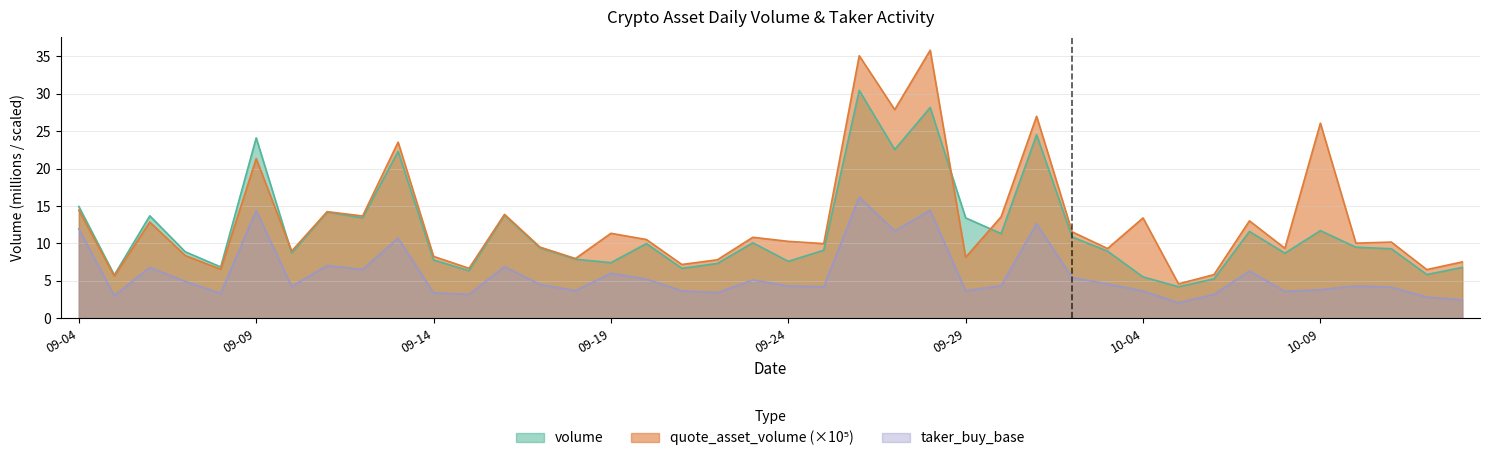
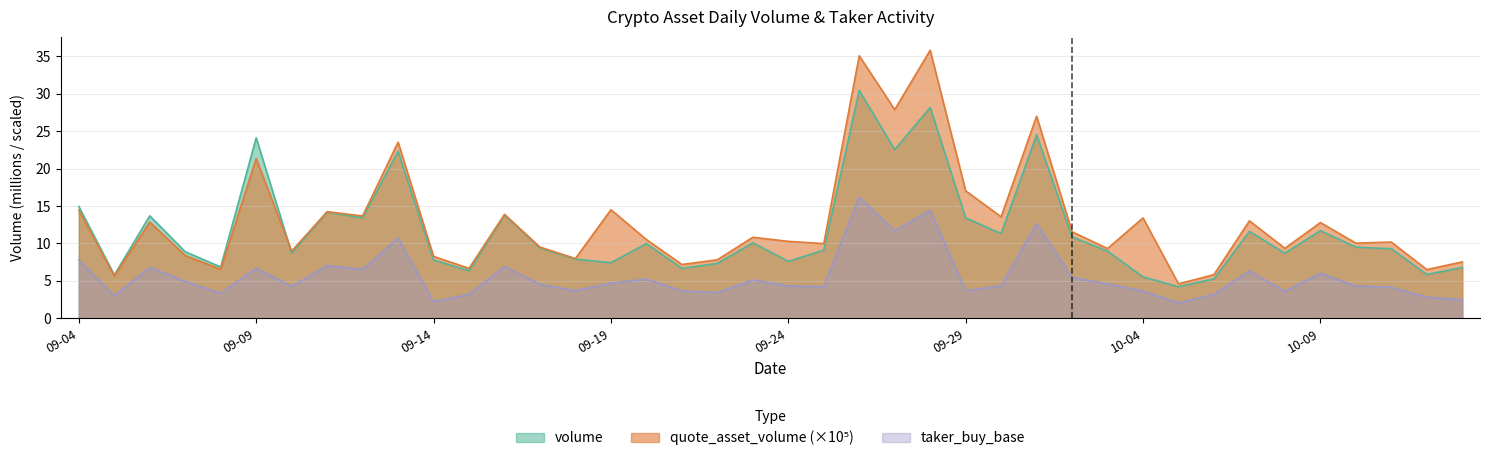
taker_buy_base, 09-04: 12 -> 8
taker_buy_base, 09-09: 14 -> 7
taker_buy_base, 09-14: 3 -> 2
quote_asset_volume (×10⁵), 09-19: 11 -> 15
taker_buy_base, 09-19: 6 -> 5
quote_asset_volume (×10⁵), 09-29: 8 -> 17
quote_asset_volume (×10⁵), 10-09: 26 -> 13
taker_buy_base, 10-09: 4 -> 6
